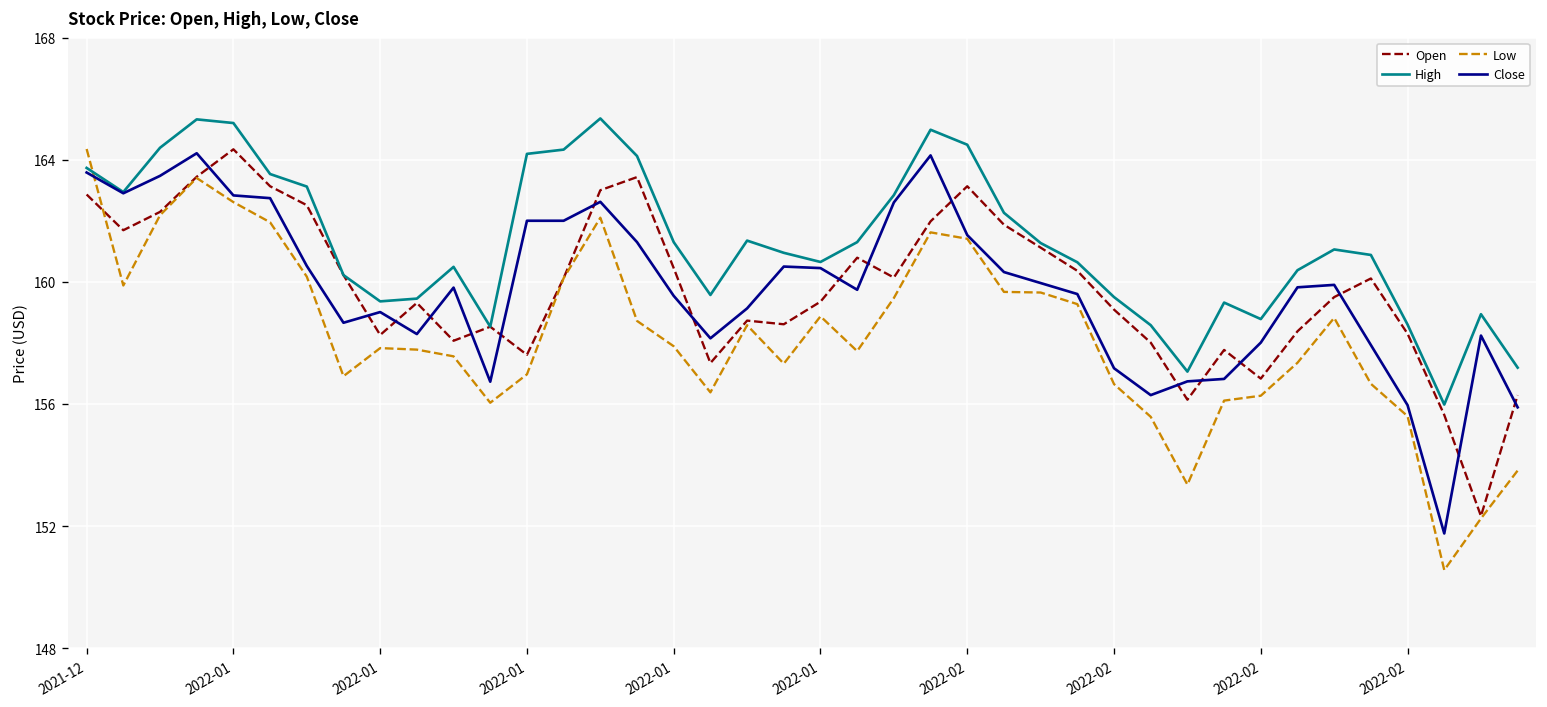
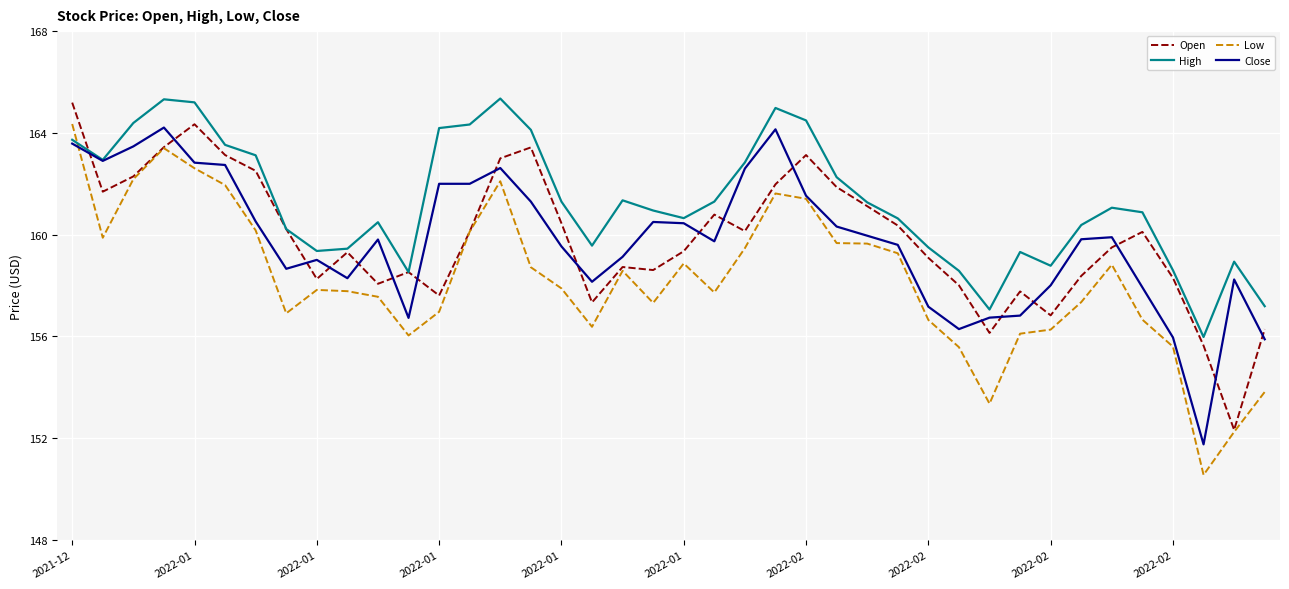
Open, 2021-12: 162.9 -> 165.2
